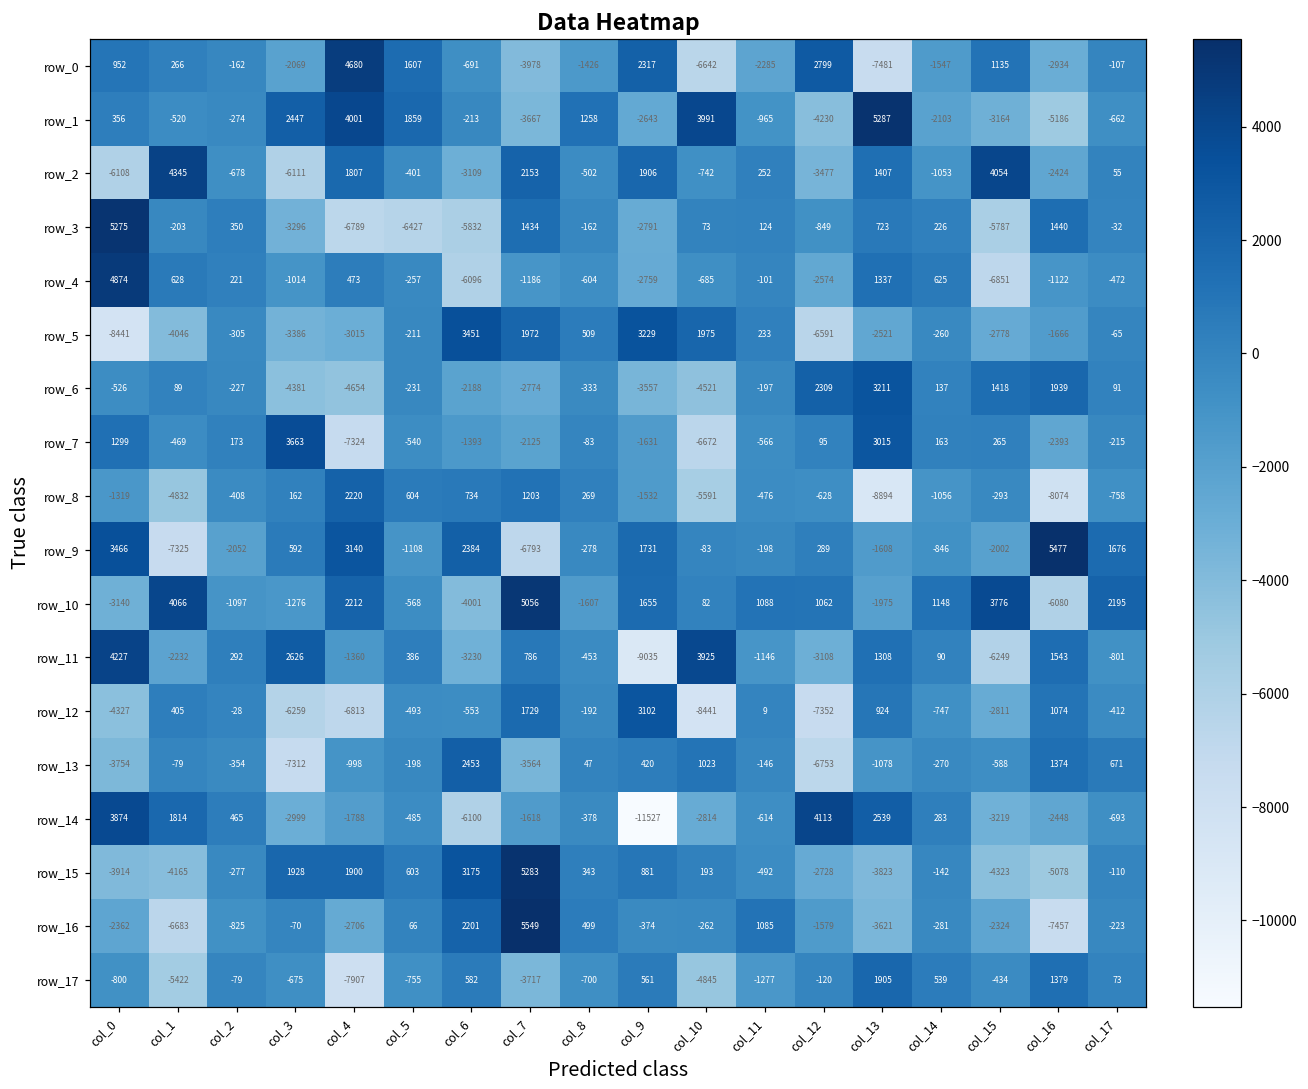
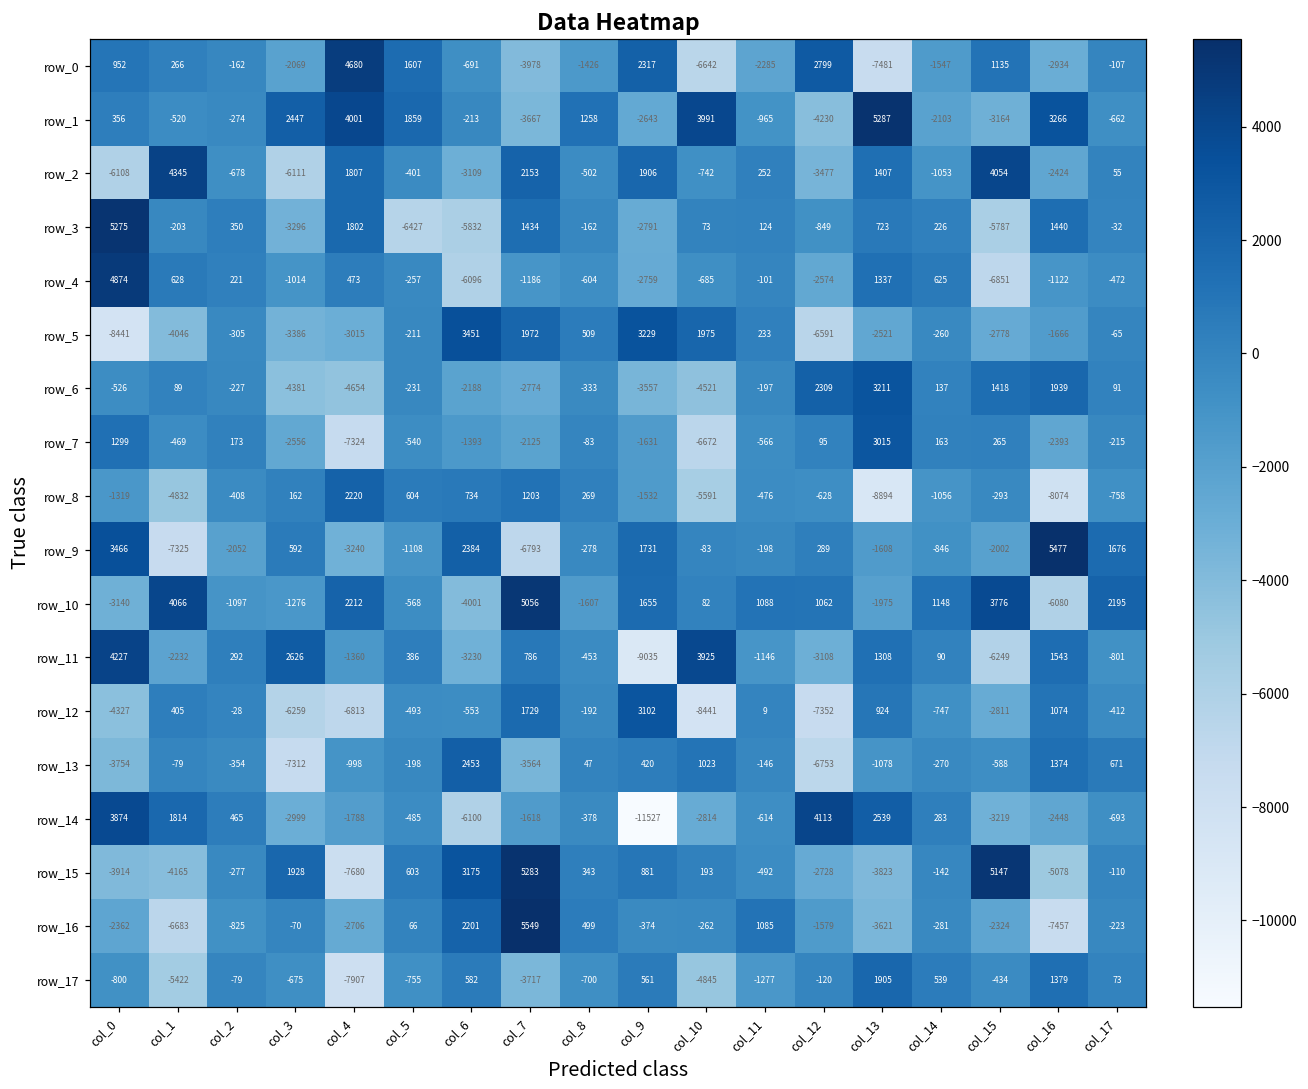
row_1, col_16: -5186 -> 3266
row_3, col_4: -6789 -> 1802
row_7, col_3: 3663 -> -2556
row_9, col_4: 3140 -> -3240
row_15, col_4: 1900 -> -7680
row_15, col_15: -4323 -> 5147
